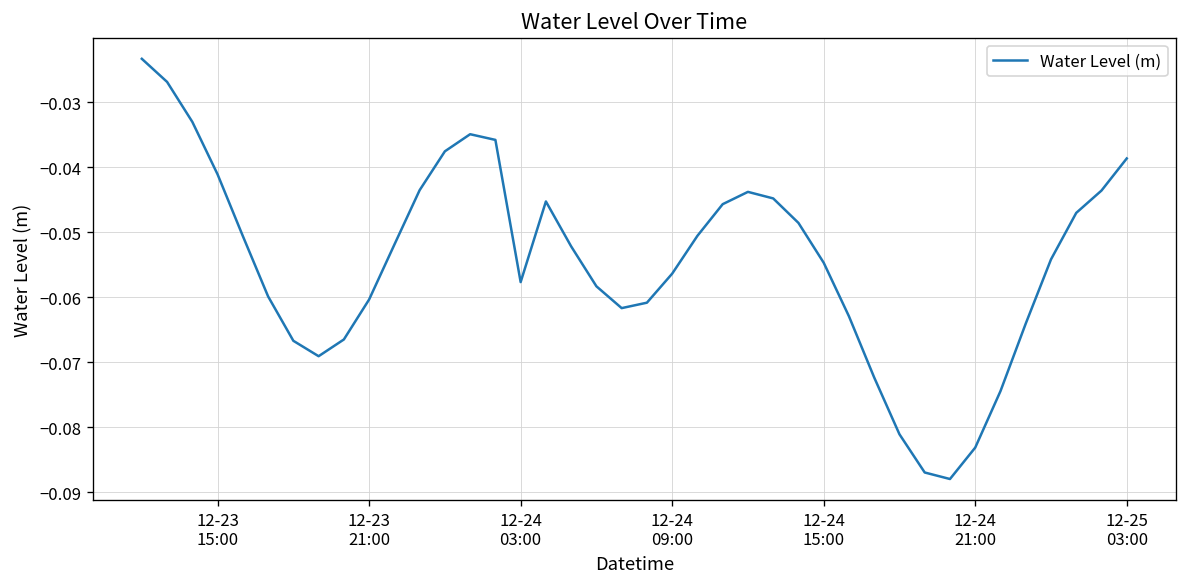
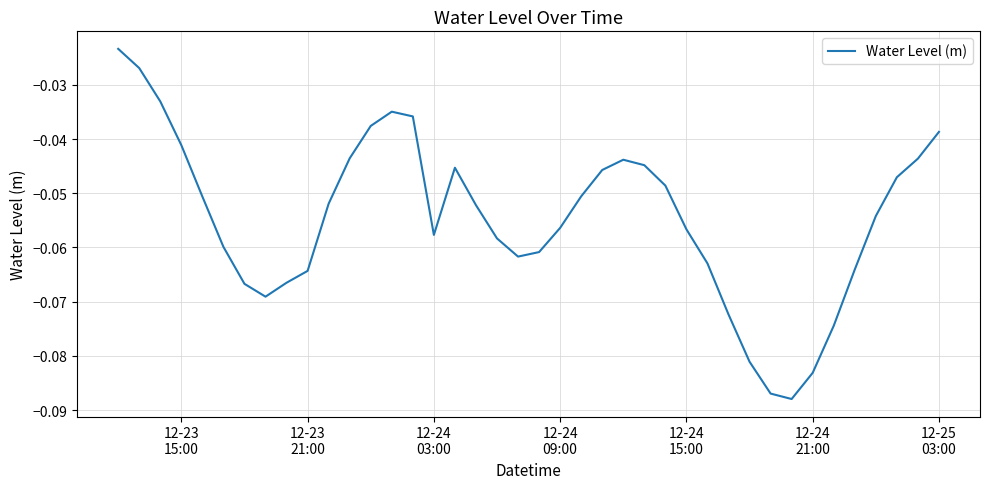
12-23 21:00: -0.060 -> -0.064
12-24 15:00: -0.055 -> -0.057
